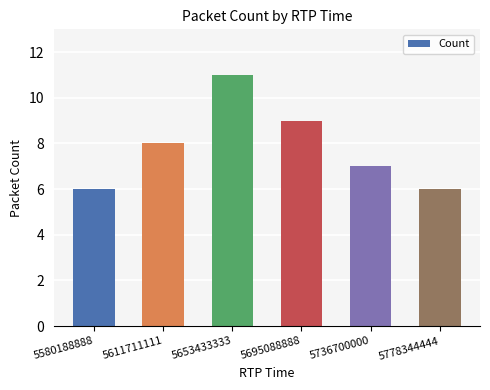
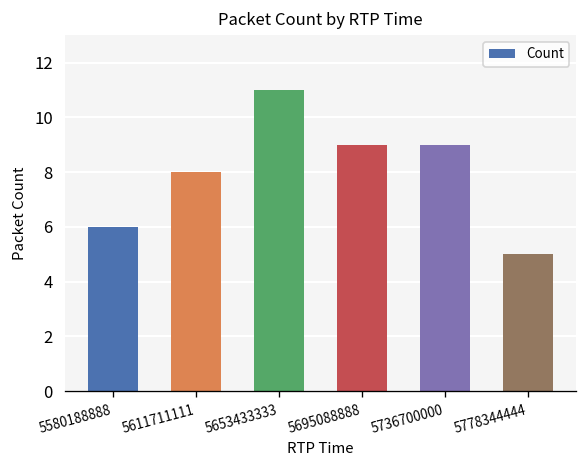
5736700000: 7 -> 9
5778344444: 6 -> 5
